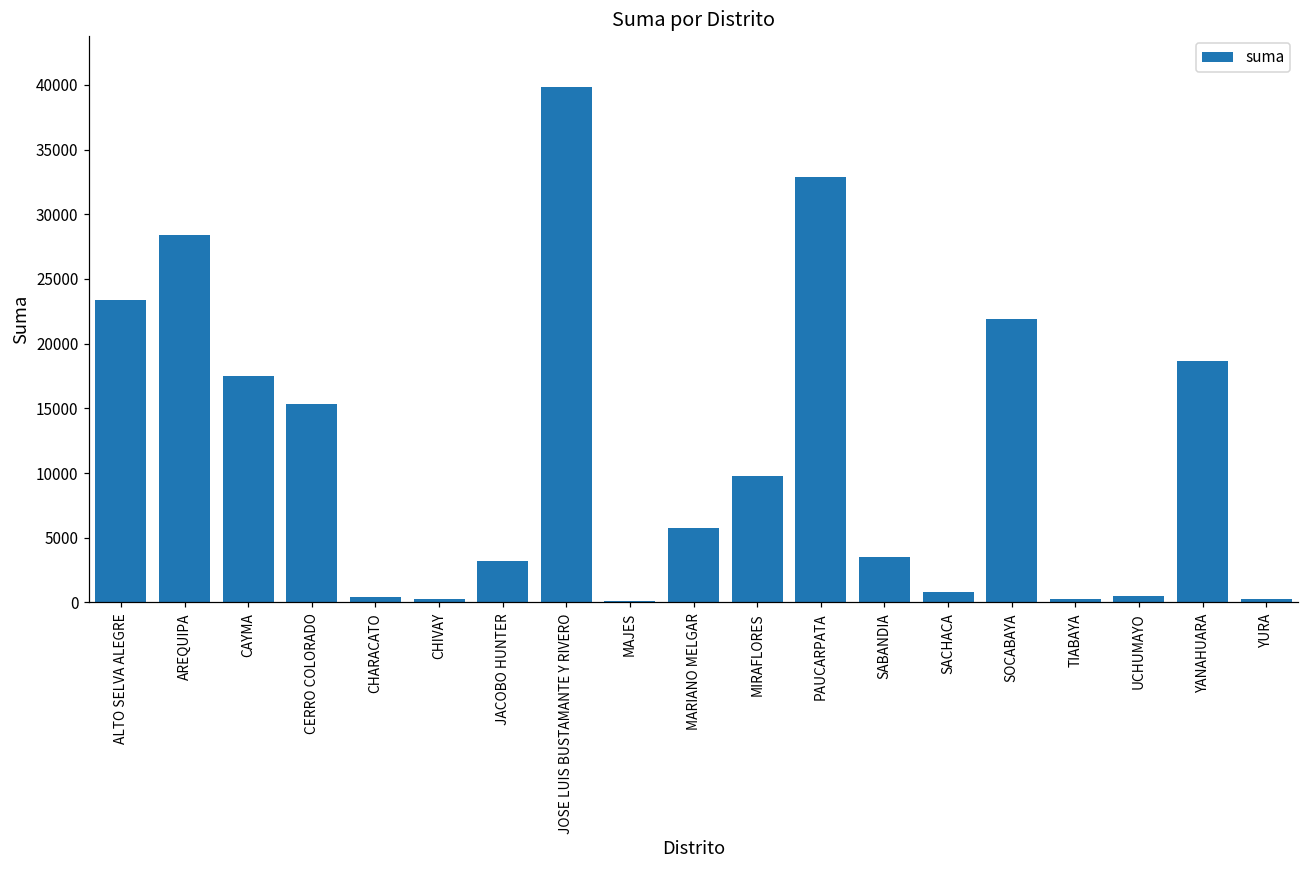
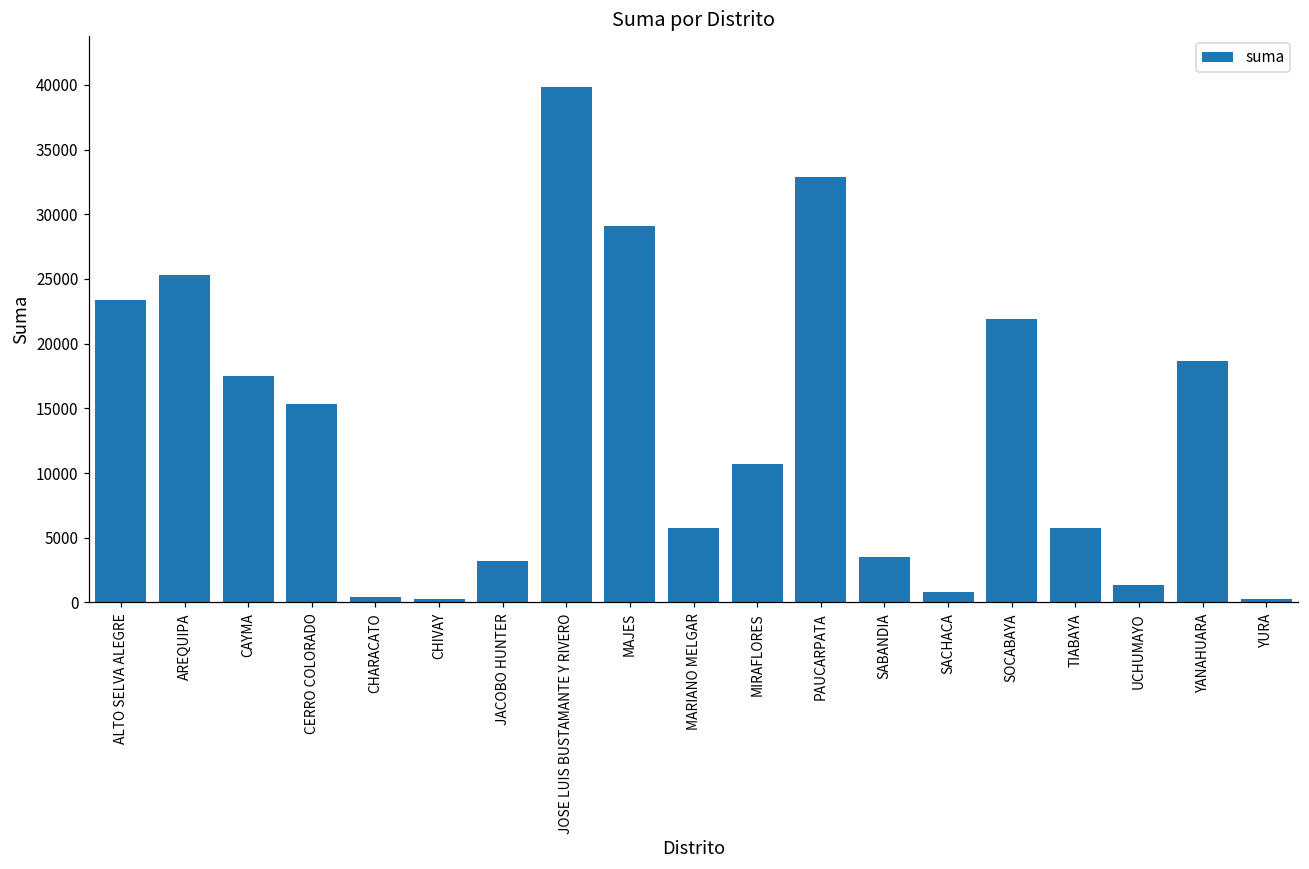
AREQUIPA: 28400 -> 25300
MAJES: 100 -> 29100
MIRAFLORES: 9700 -> 10700
TIABAYA: 300 -> 5800
UCHUMAYO: 500 -> 1400
